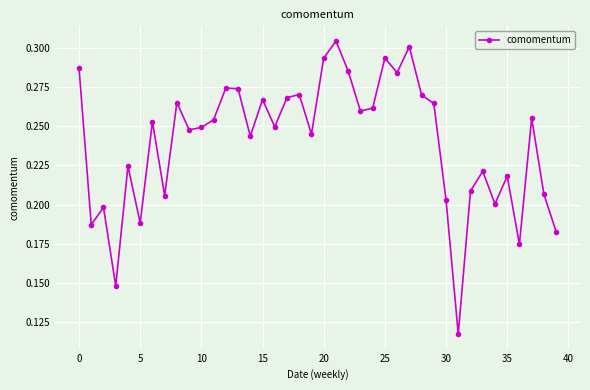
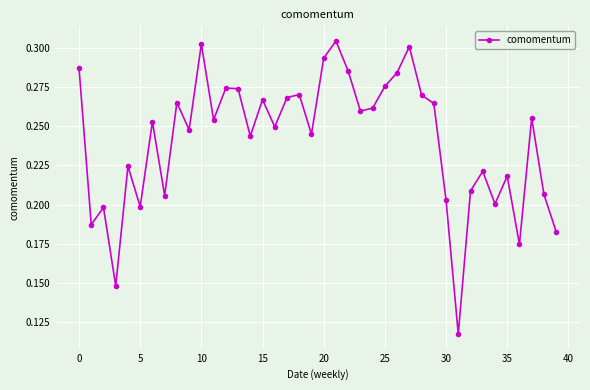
5: 0.188 -> 0.199
10: 0.249 -> 0.302
25: 0.293 -> 0.275
